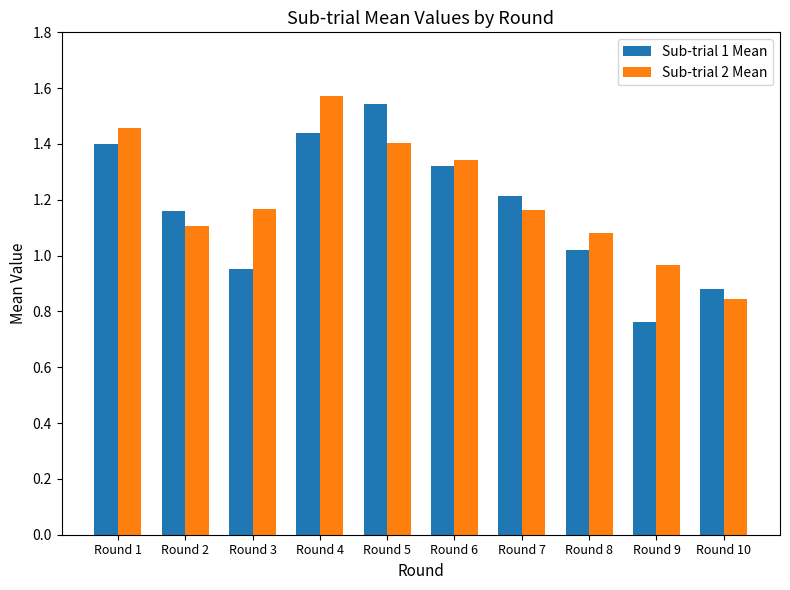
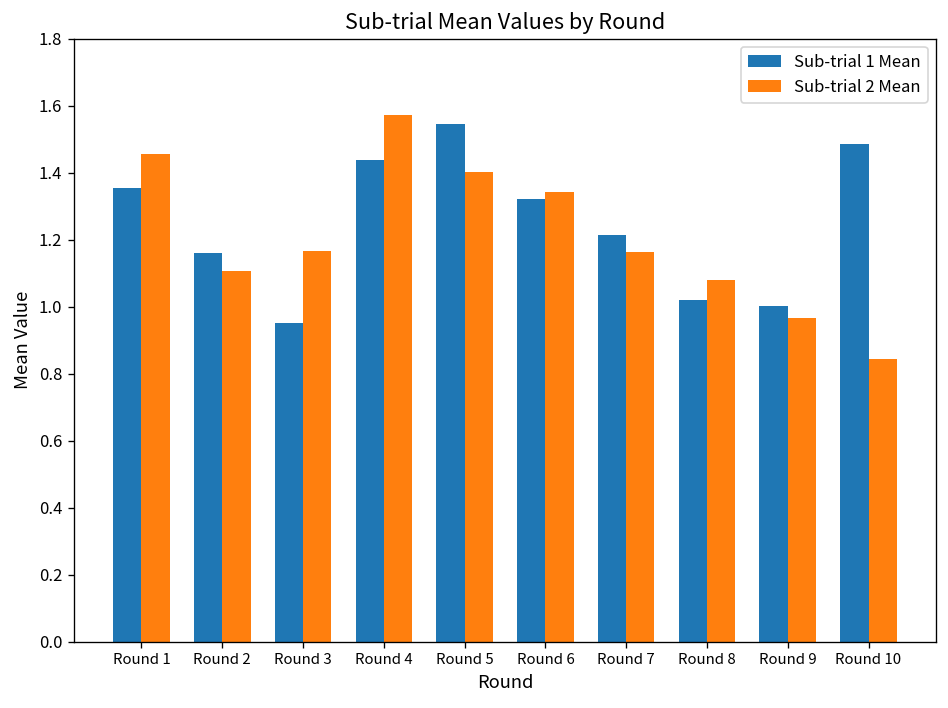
Sub-trial 1 Mean, Round 1: 1.40 -> 1.36
Sub-trial 1 Mean, Round 9: 0.76 -> 1.00
Sub-trial 1 Mean, Round 10: 0.88 -> 1.49
